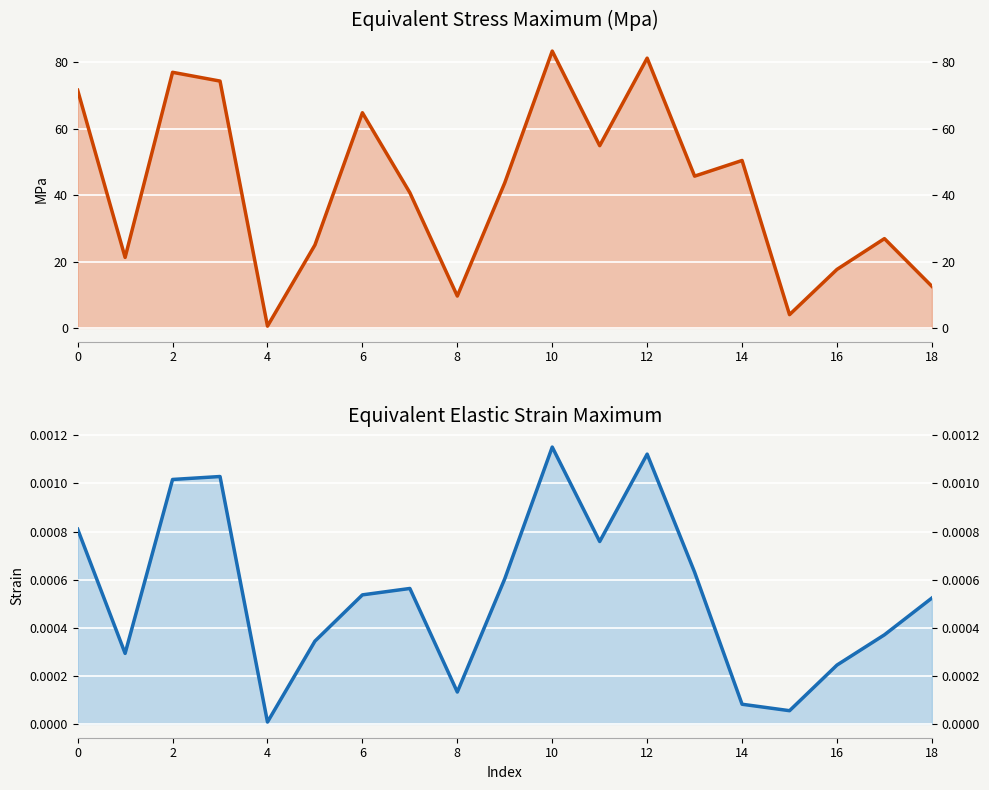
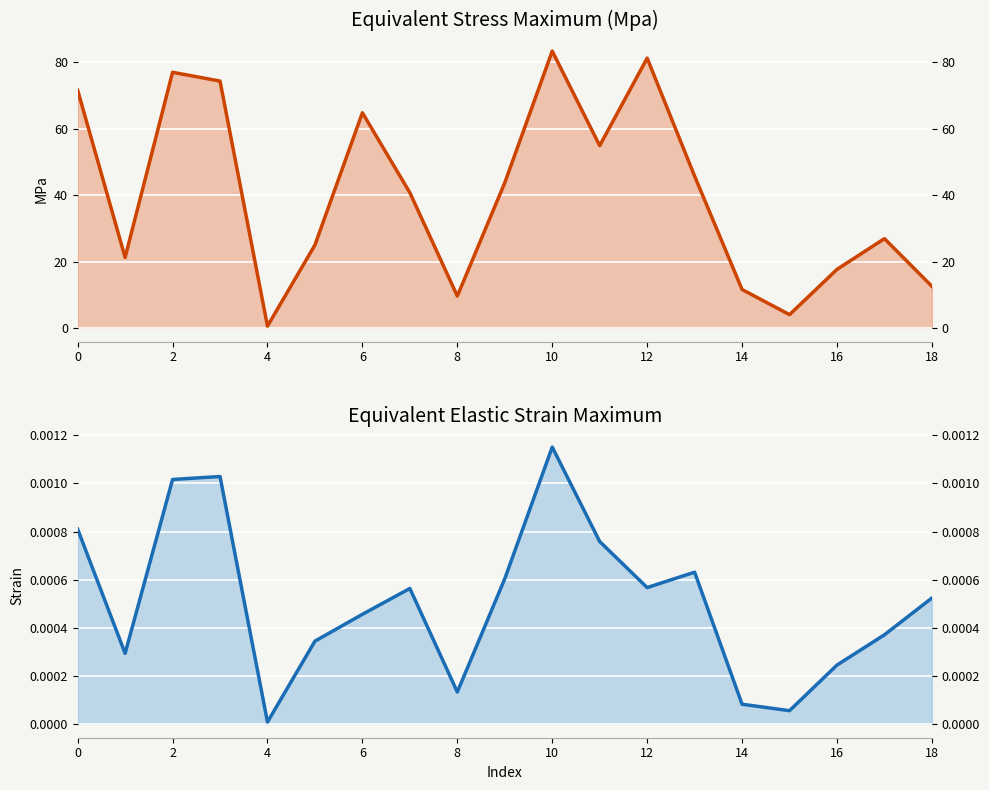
Equivalent Stress Maximum (Mpa), 14: 50 -> 12
Equivalent Elastic Strain Maximum, 6: 0.00054 -> 0.00046
Equivalent Elastic Strain Maximum, 12: 0.00112 -> 0.00057
